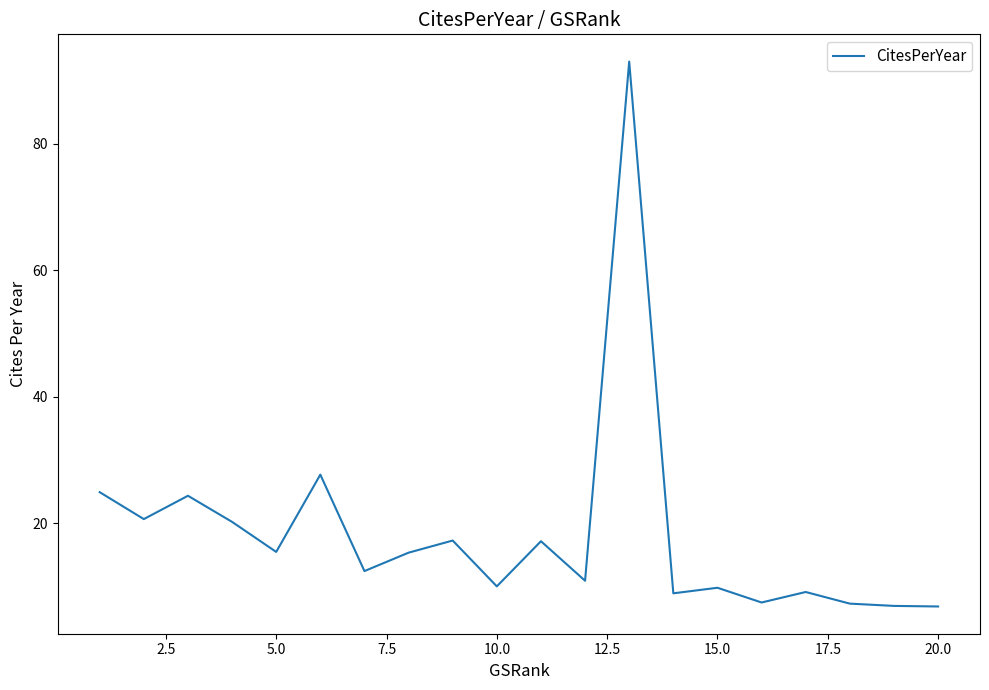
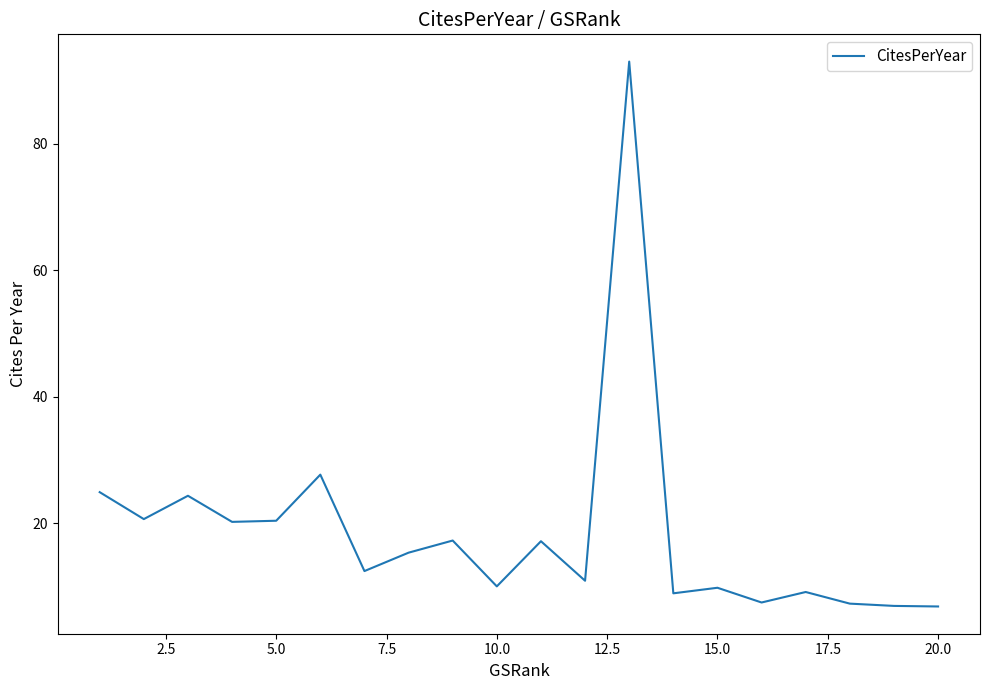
5.0: 15 -> 20
